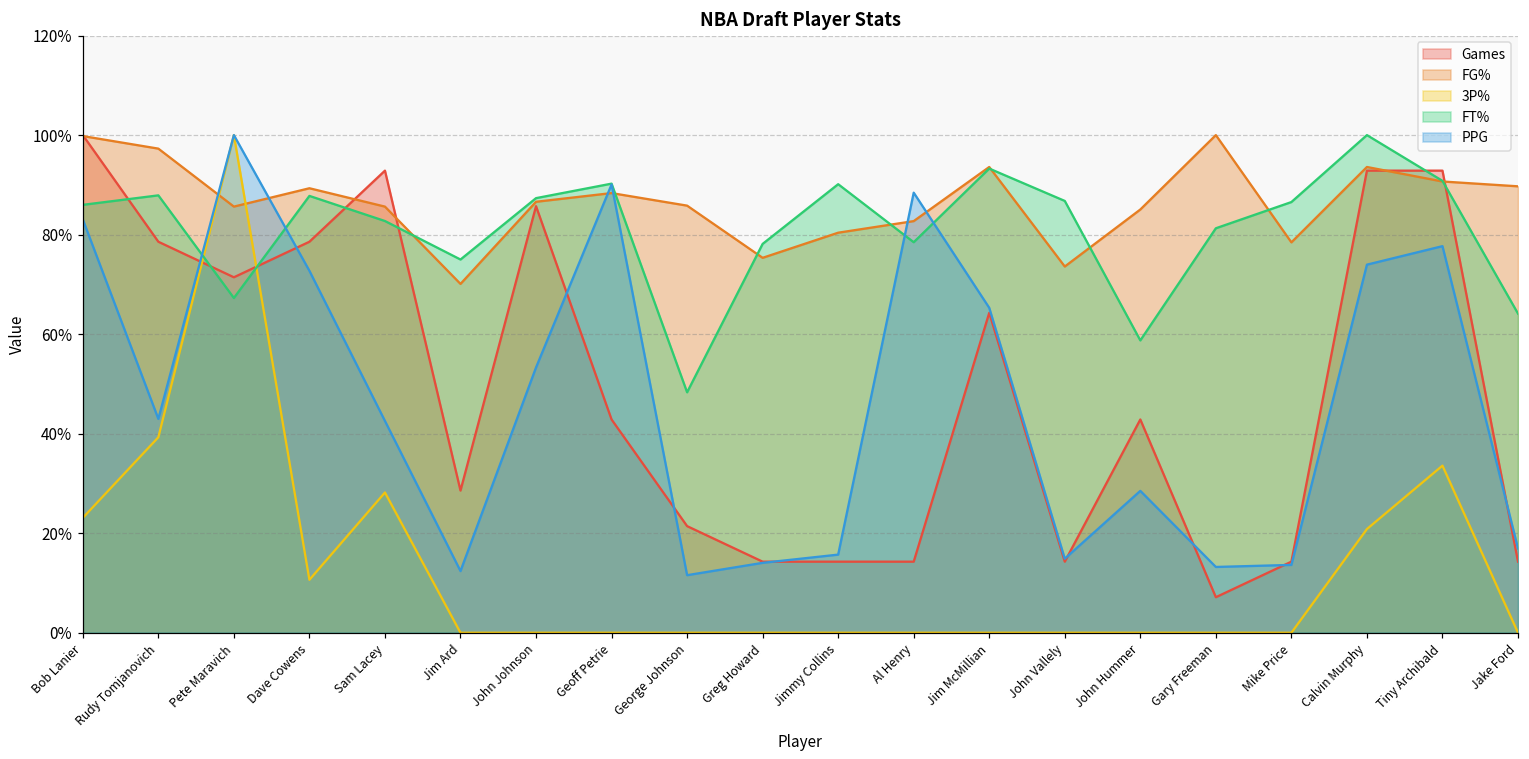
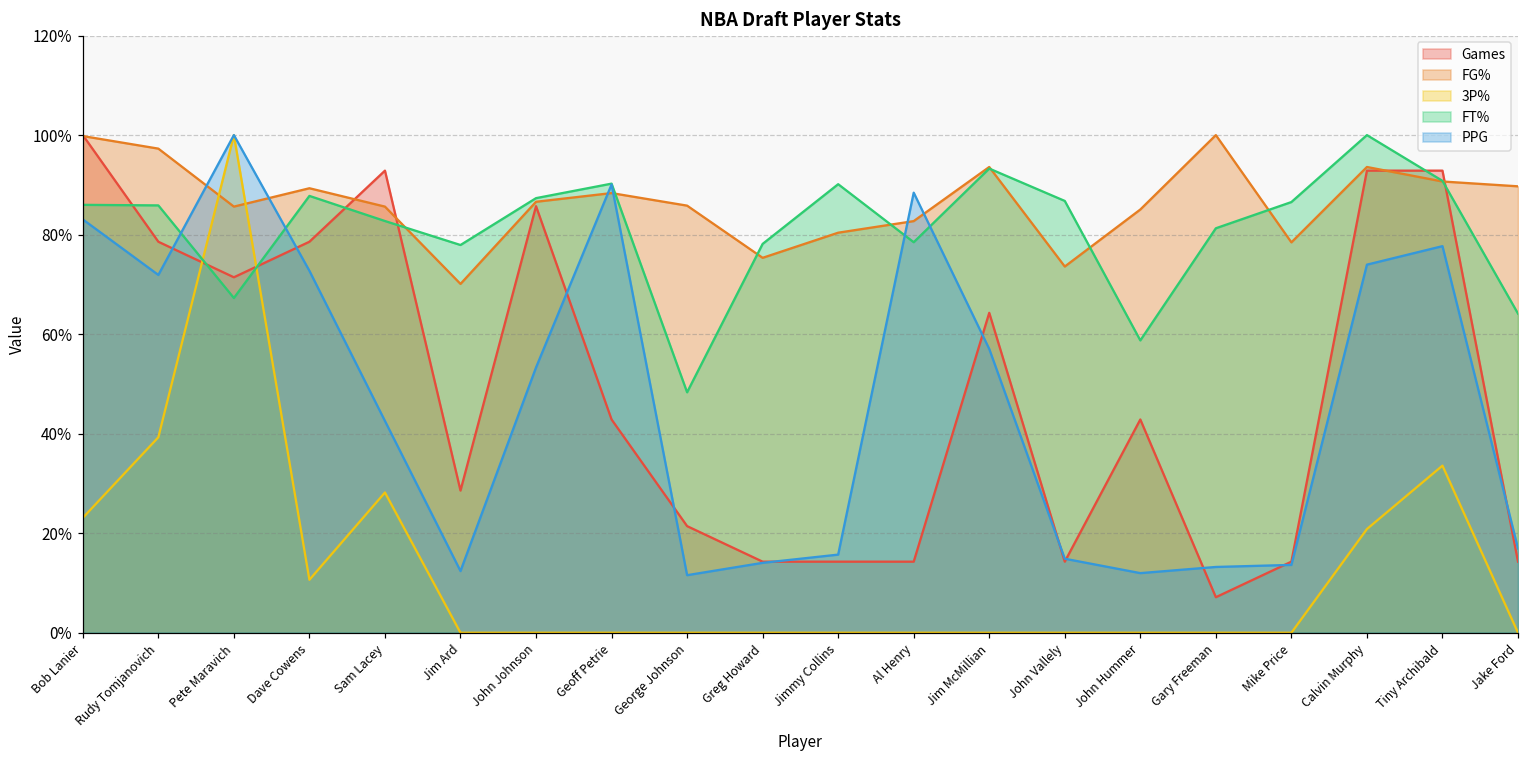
FT%, Rudy Tomjanovich: 88% -> 86%
PPG, Rudy Tomjanovich: 43% -> 72%
FT%, Jim Ard: 75% -> 78%
PPG, Jim McMillian: 65% -> 57%
PPG, John Hummer: 29% -> 12%
